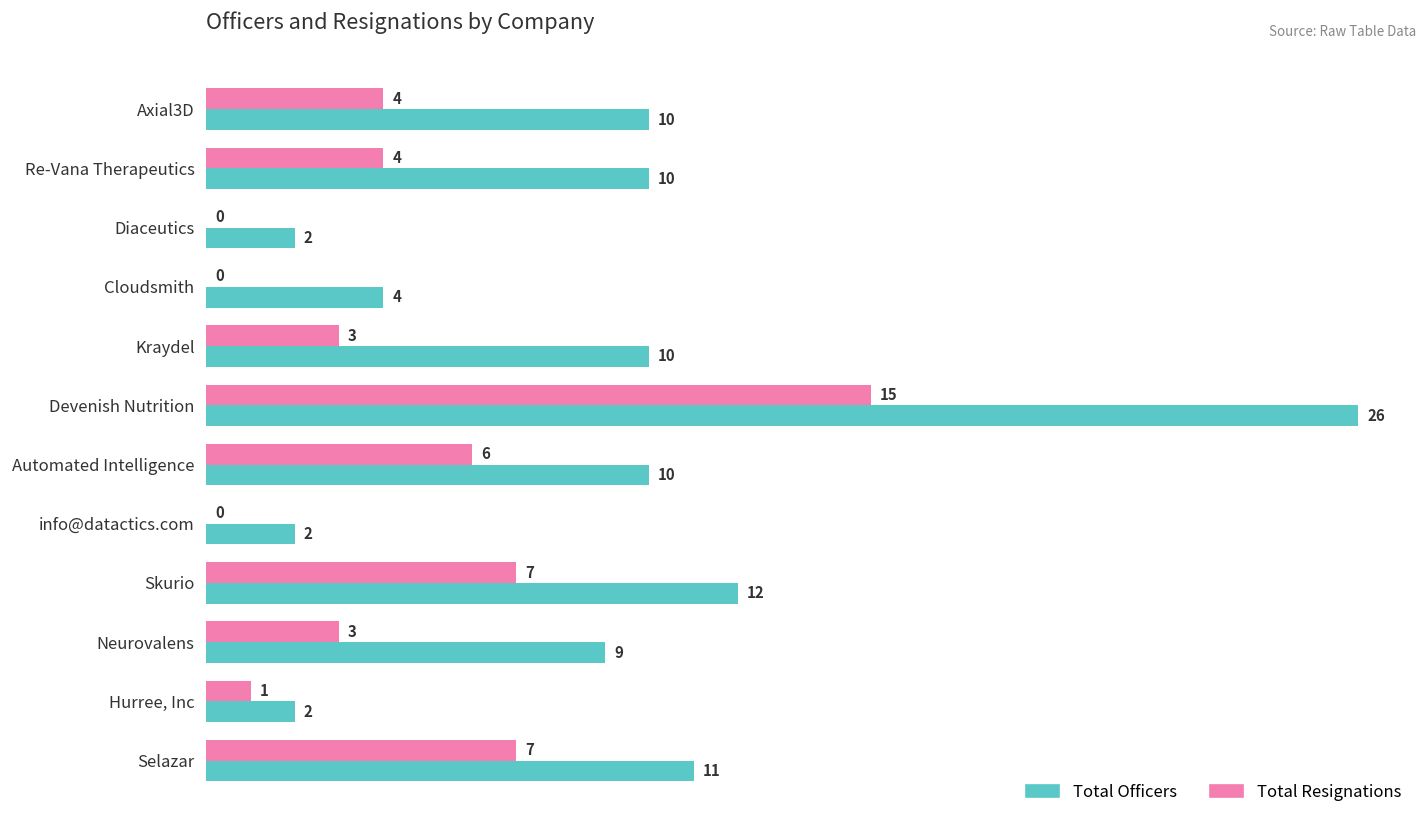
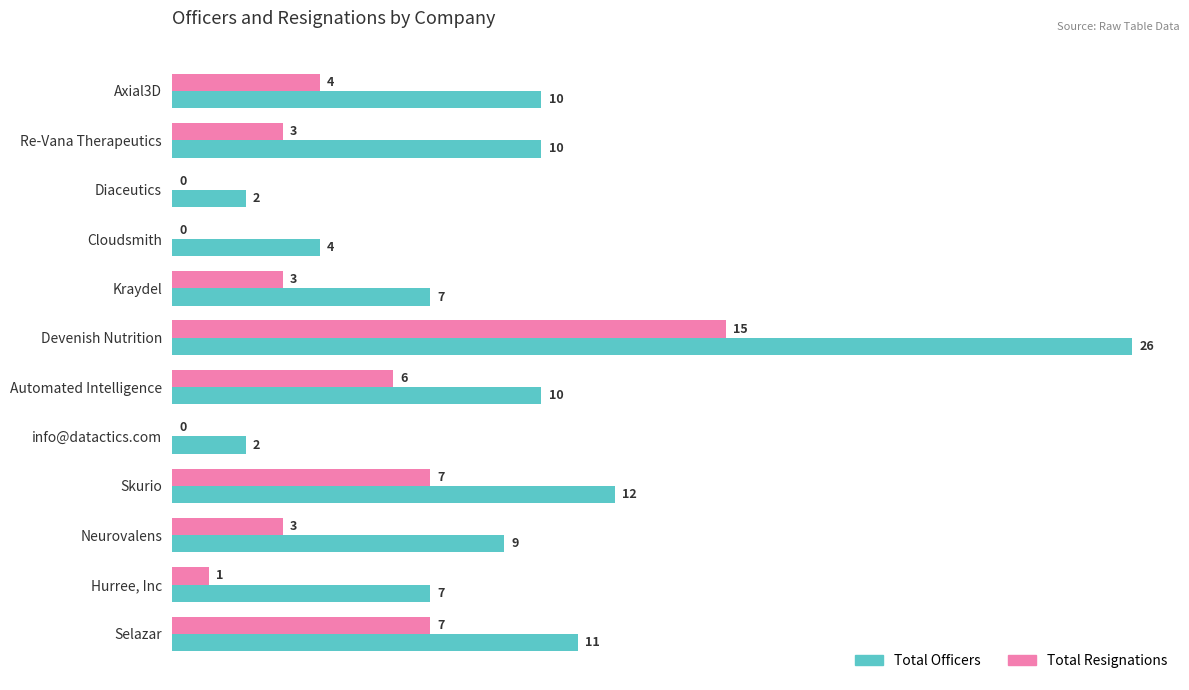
Total Resignations, Re-Vana Therapeutics: 4 -> 3
Total Officers, Kraydel: 10 -> 7
Total Officers, Hurree, Inc: 2 -> 7
